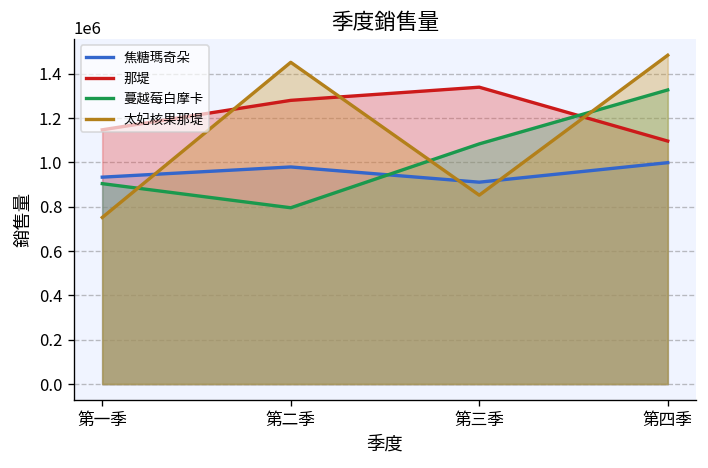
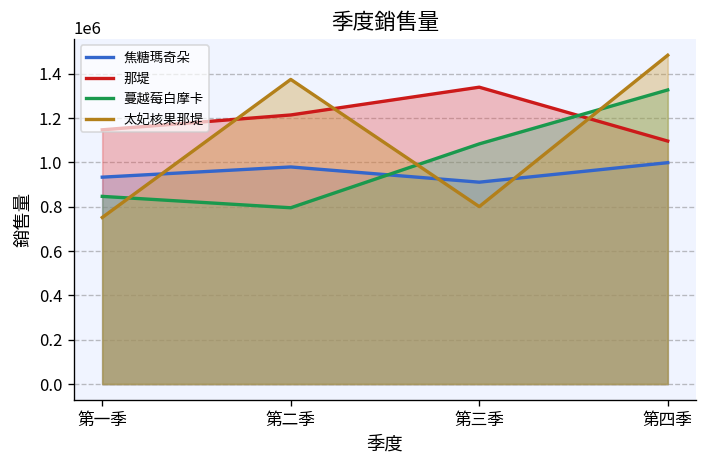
蔓越莓白摩卡, 第一季: 900000 -> 850000
那堤, 第二季: 1280000 -> 1210000
太妃核果那堤, 第二季: 1450000 -> 1370000
太妃核果那堤, 第三季: 850000 -> 800000
